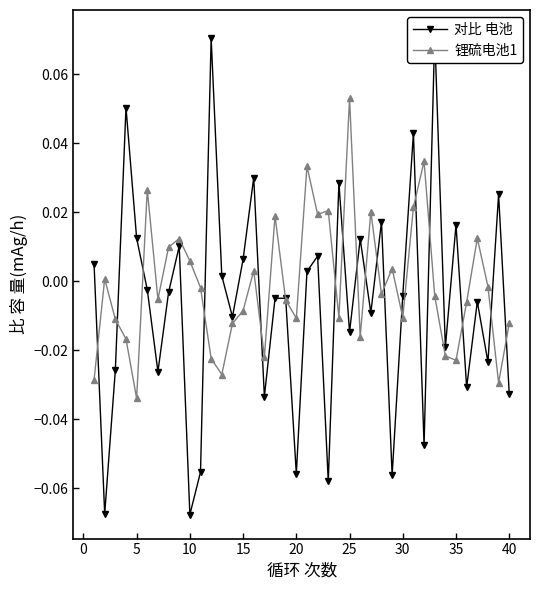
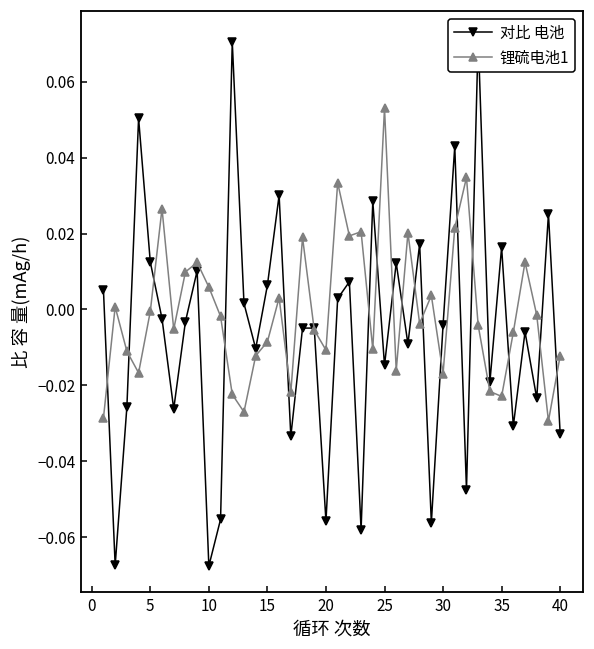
锂硫电池1, 5: -0.034 -> -0.001
锂硫电池1, 30: -0.011 -> -0.017
